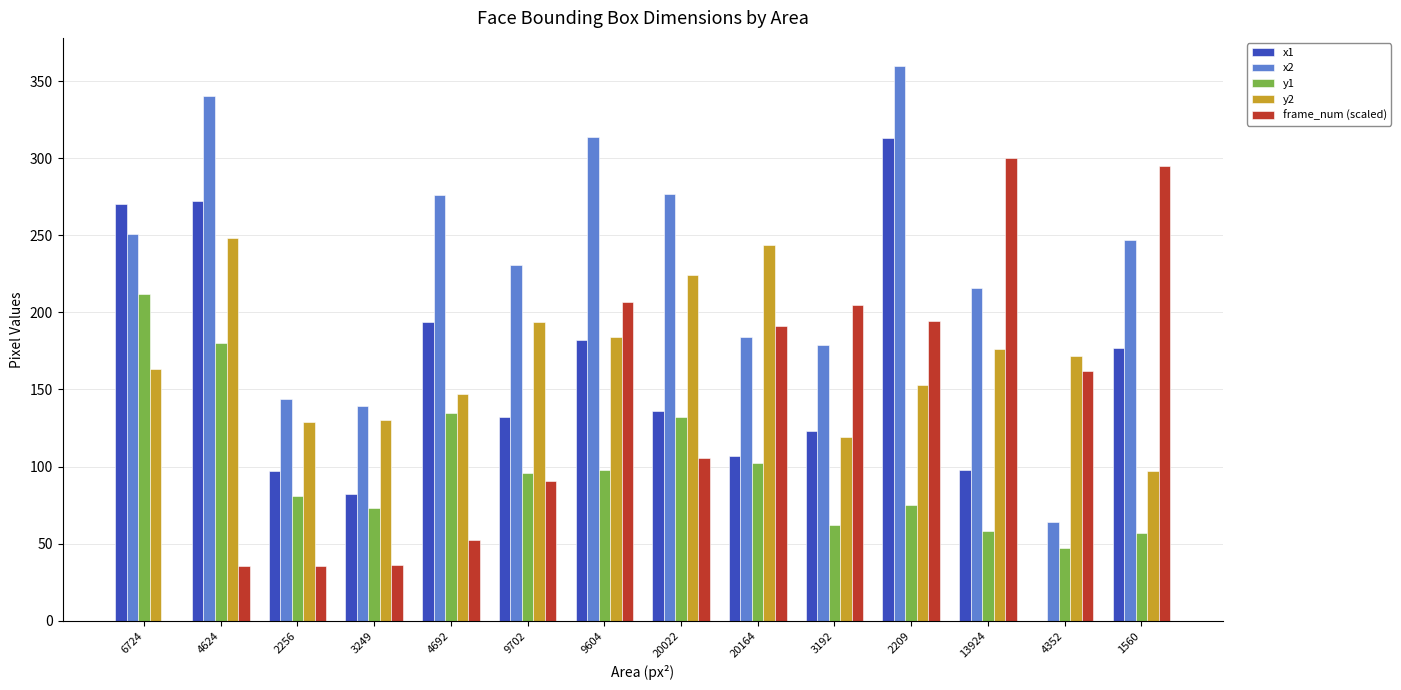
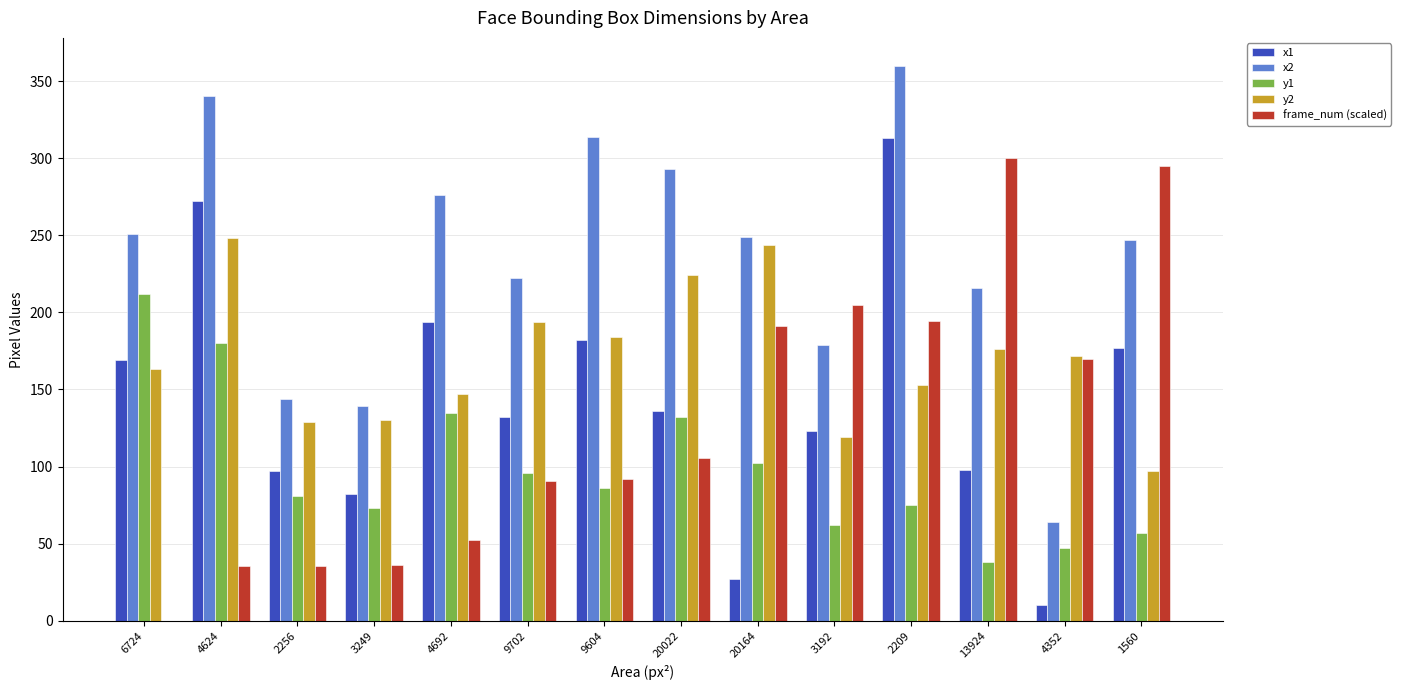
x1, 6724: 270 -> 169
x2, 9702: 231 -> 222
y1, 9604: 98 -> 86
frame_num (scaled), 9604: 207 -> 92
x2, 20022: 277 -> 293
x1, 20164: 107 -> 27
x2, 20164: 184 -> 249
y1, 13924: 58 -> 38
x1, 4352: 0 -> 10
frame_num (scaled), 4352: 162 -> 170
